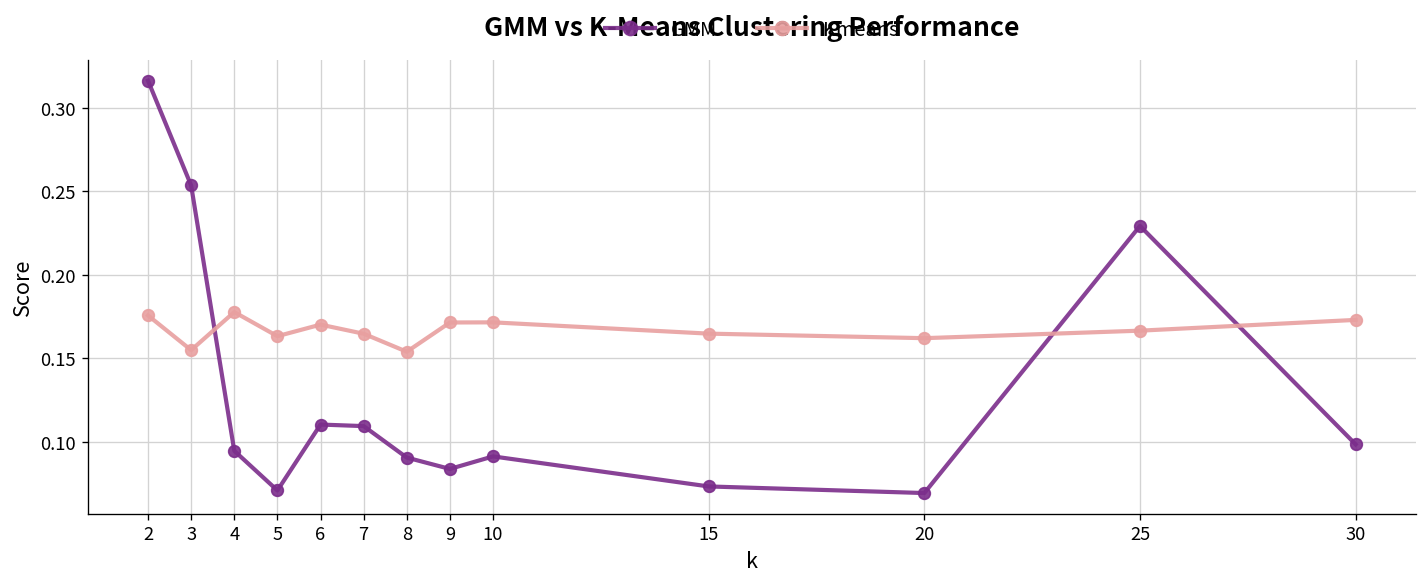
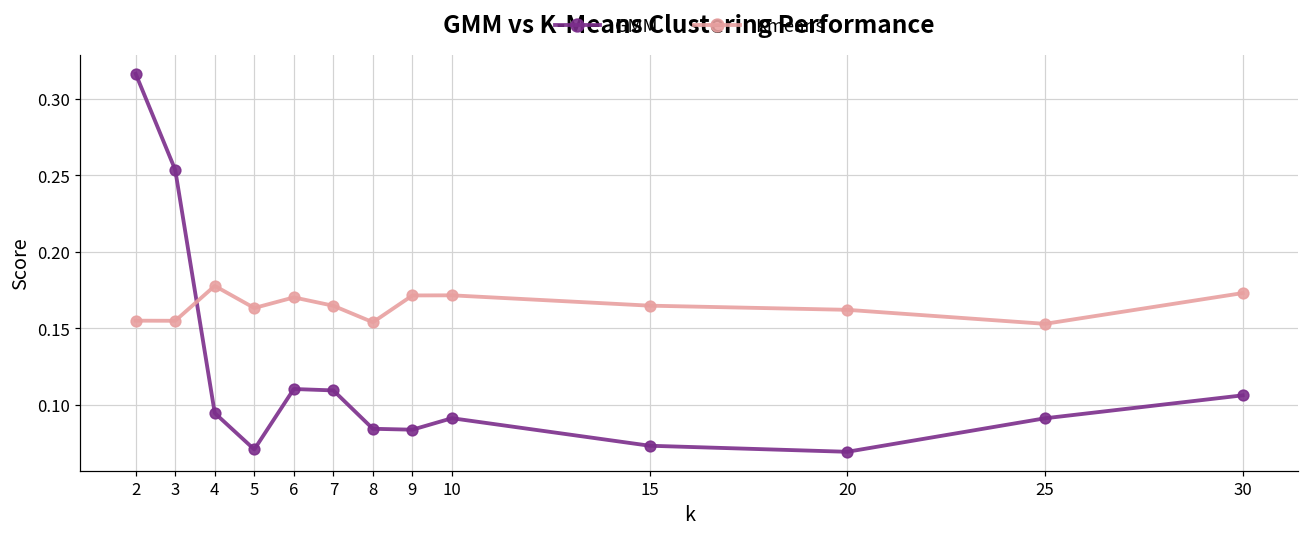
Kmeans, 2: 0.176 -> 0.155
GMM, 8: 0.091 -> 0.084
GMM, 25: 0.229 -> 0.091
Kmeans, 25: 0.167 -> 0.153
GMM, 30: 0.099 -> 0.106
